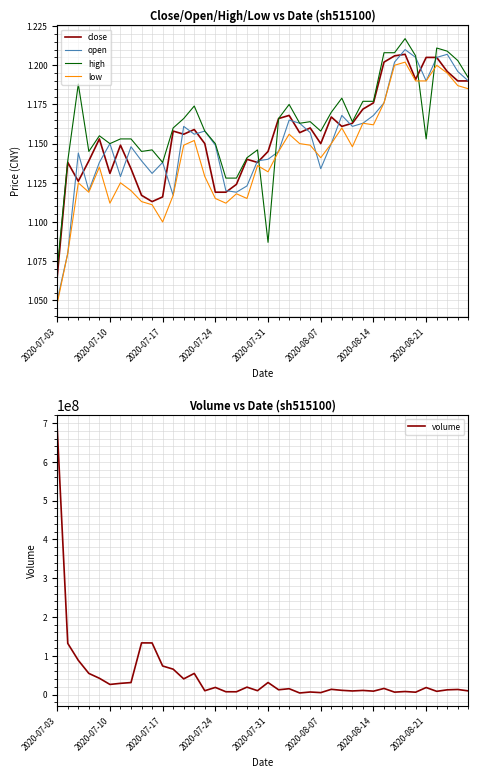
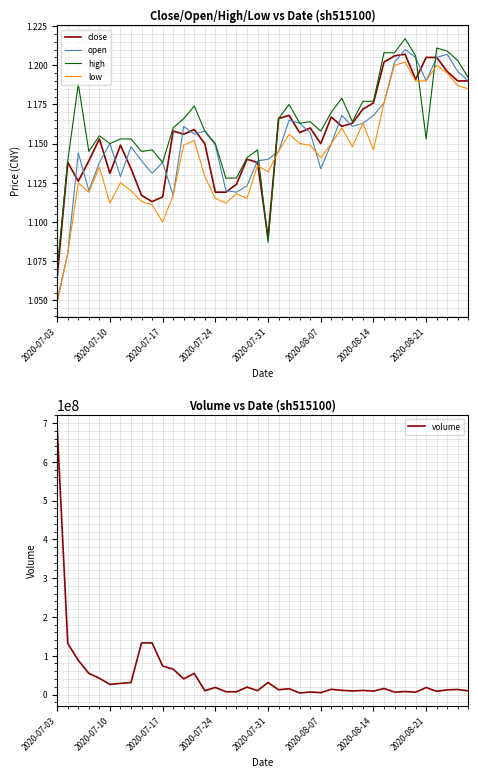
Close/Open/High/Low vs Date (sh515100), close, 2020-07-31: 1.145 -> 1.090
Close/Open/High/Low vs Date (sh515100), low, 2020-08-14: 1.162 -> 1.146
